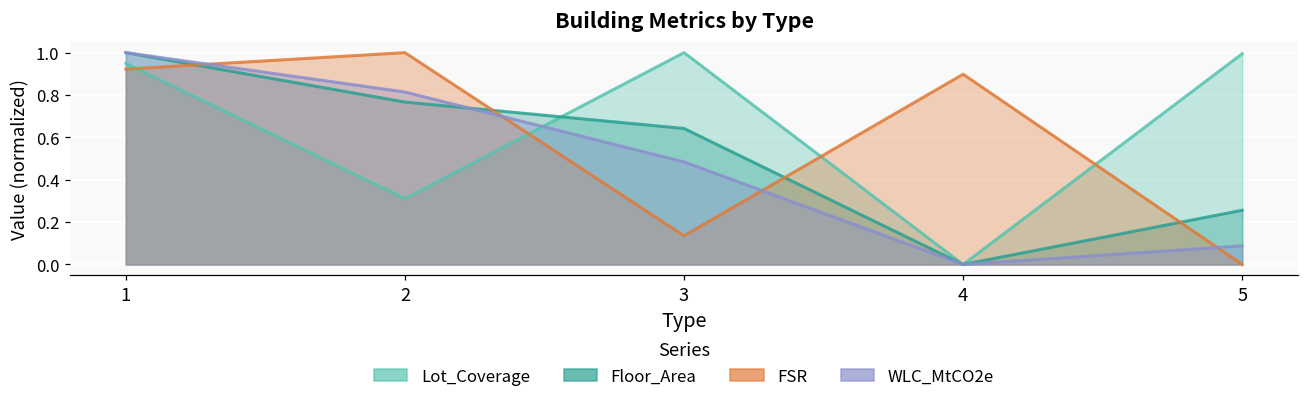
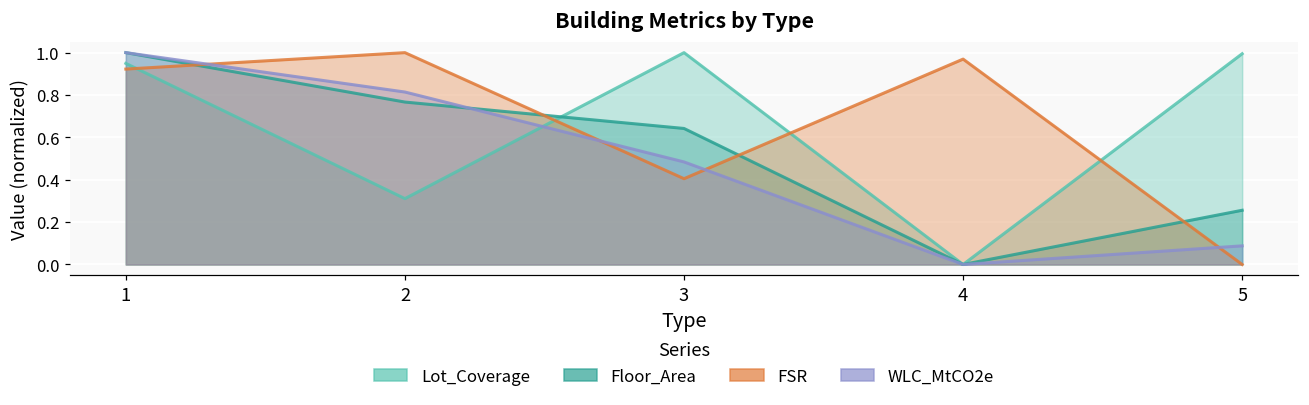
FSR, 3: 0.14 -> 0.40
FSR, 4: 0.90 -> 0.97
